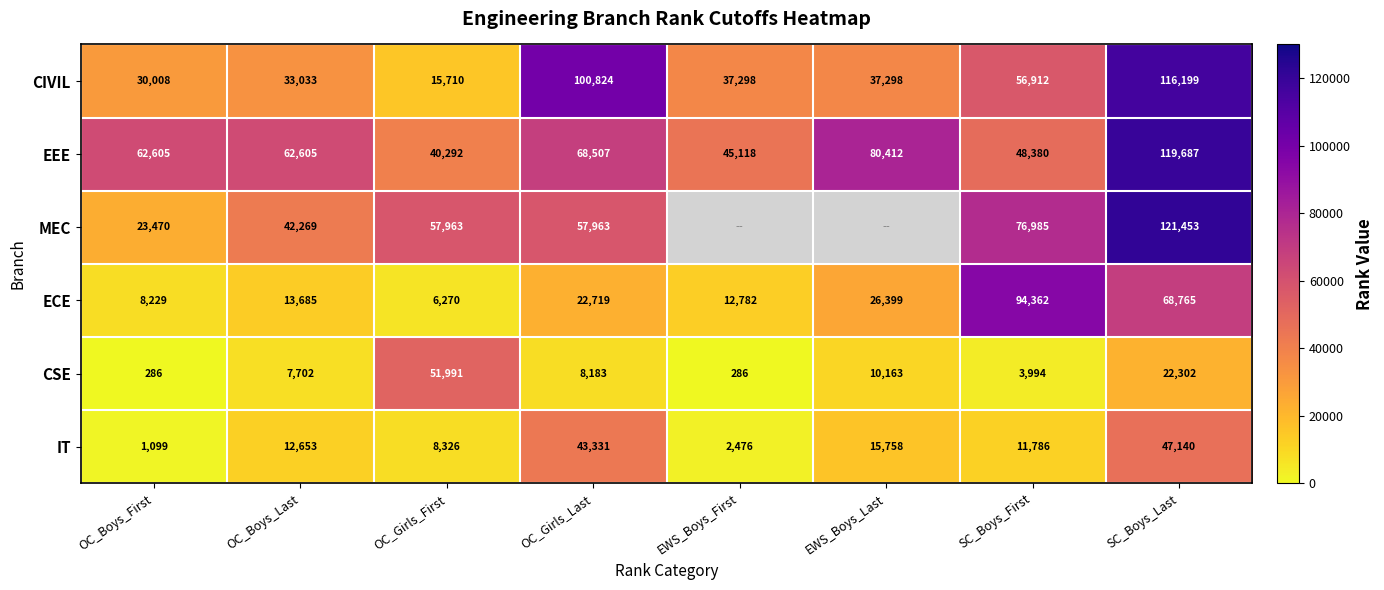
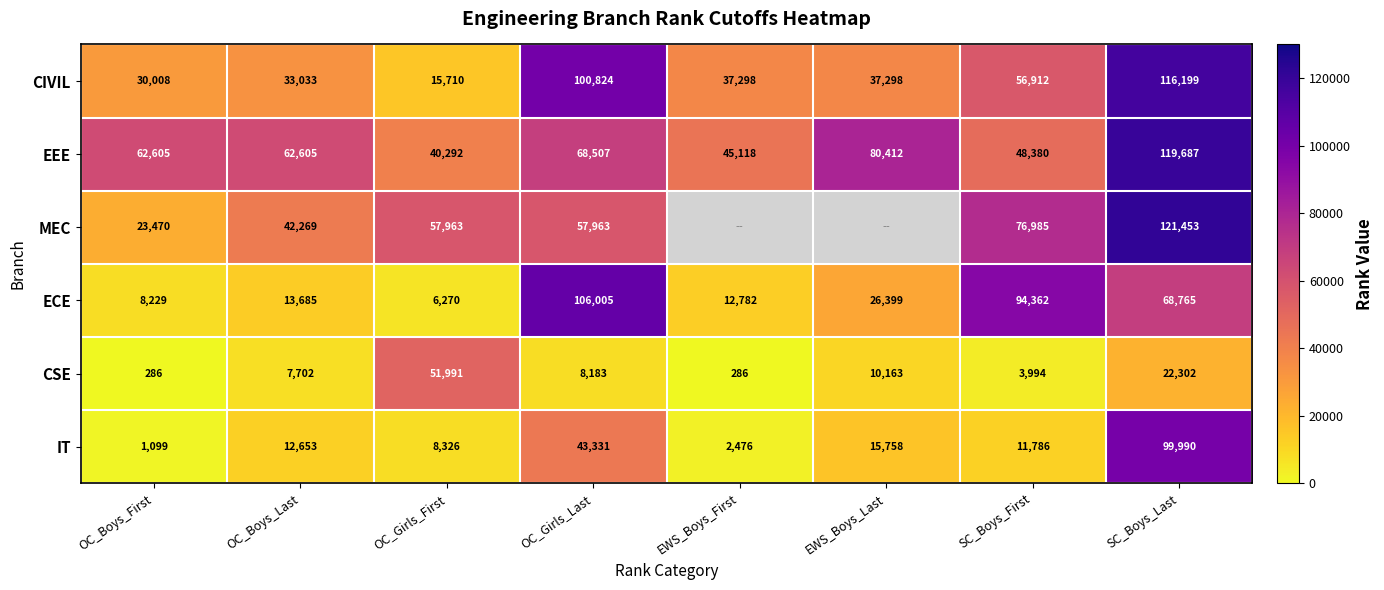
ECE, OC_Girls_Last: 22,719 -> 106,005
IT, SC_Boys_Last: 47,140 -> 99,990
